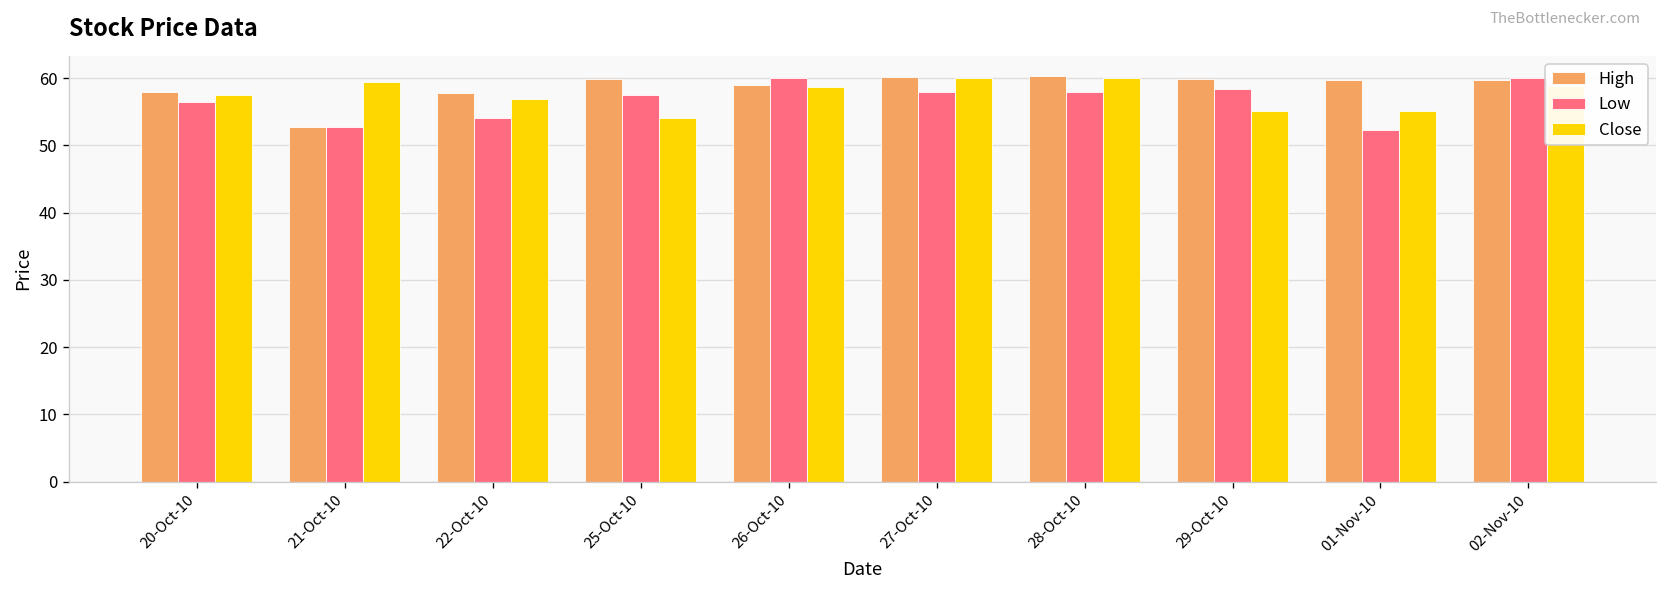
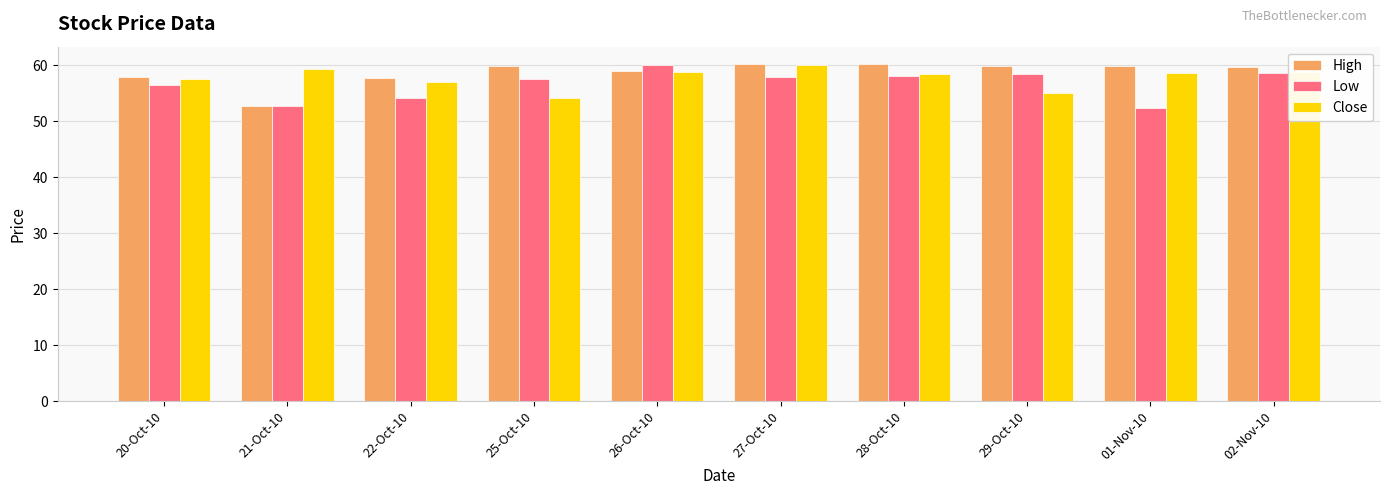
Close, 28-Oct-10: 60 -> 58
Close, 01-Nov-10: 55 -> 59
Low, 02-Nov-10: 60 -> 59
